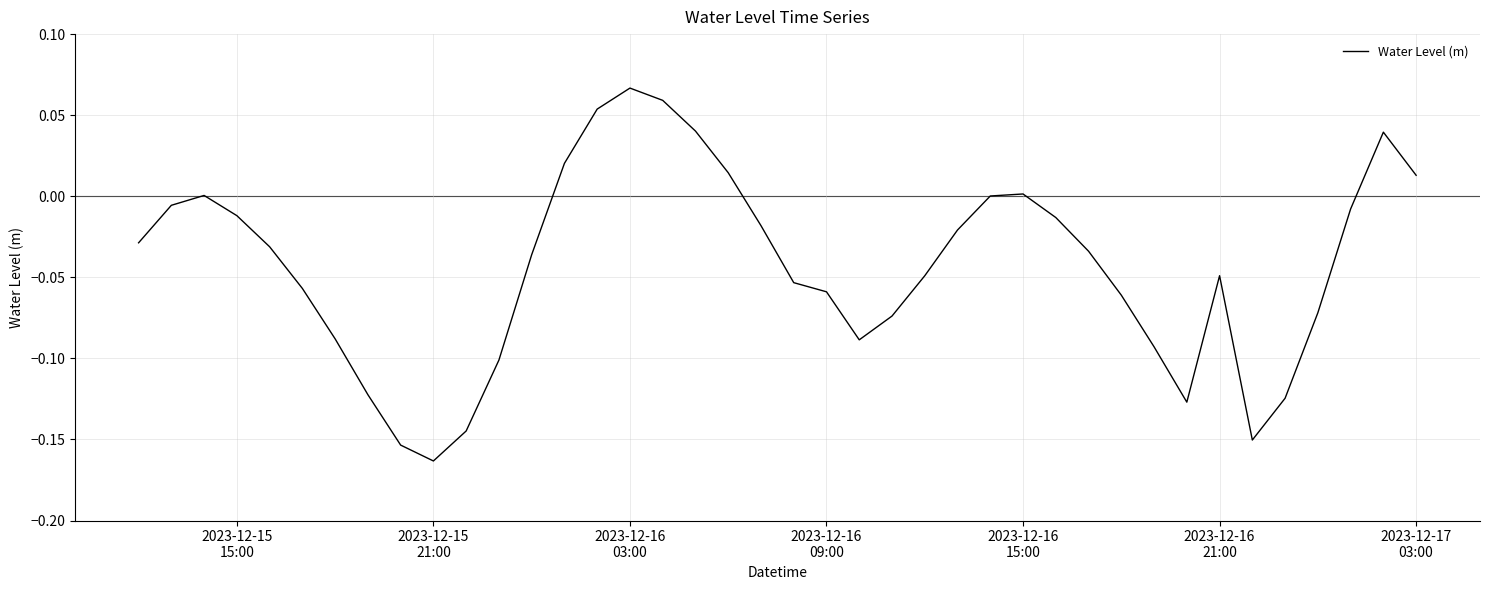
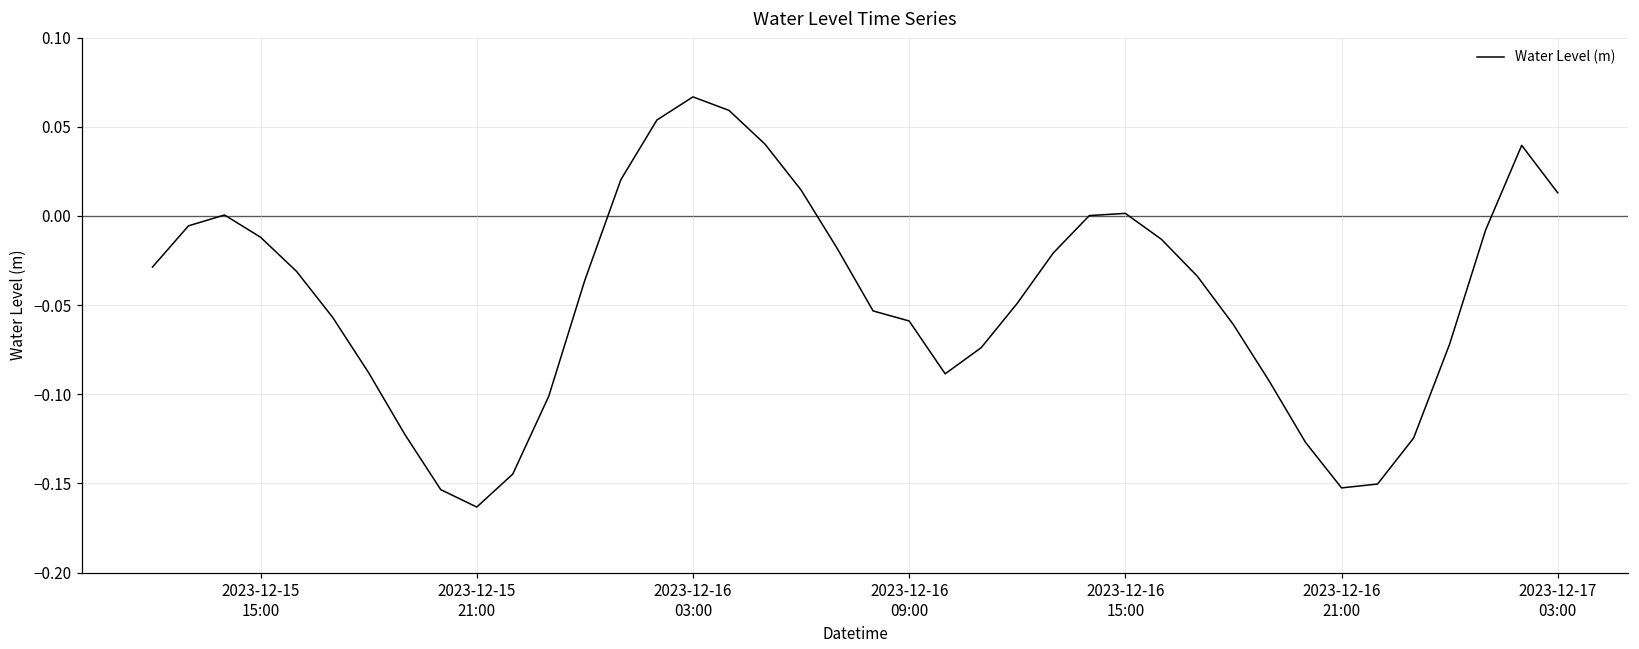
2023-12-16 21:00: -0.049 -> -0.153
